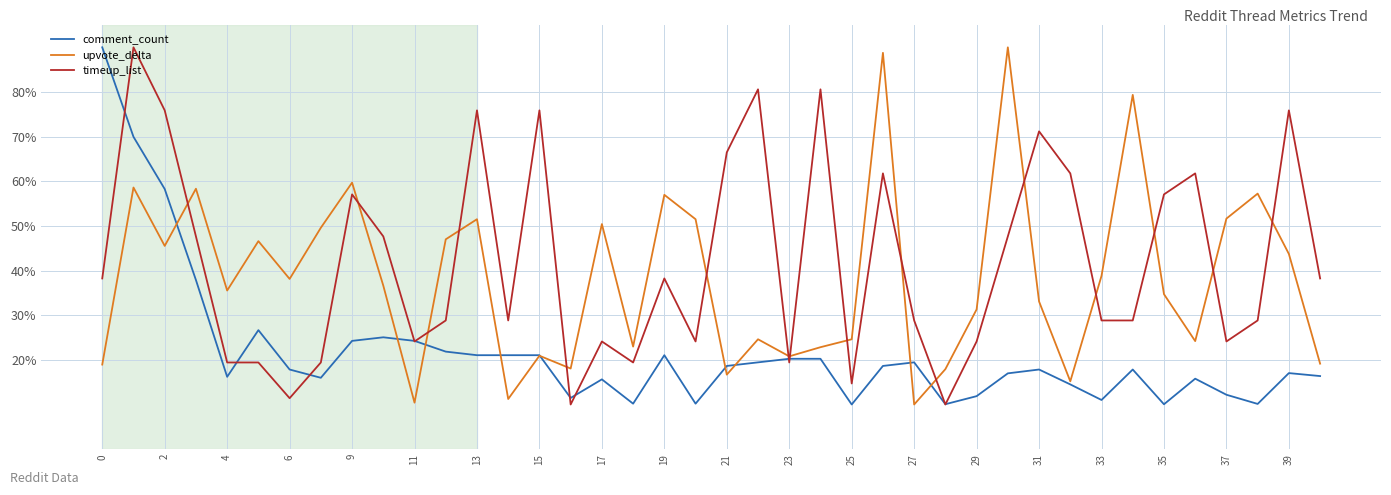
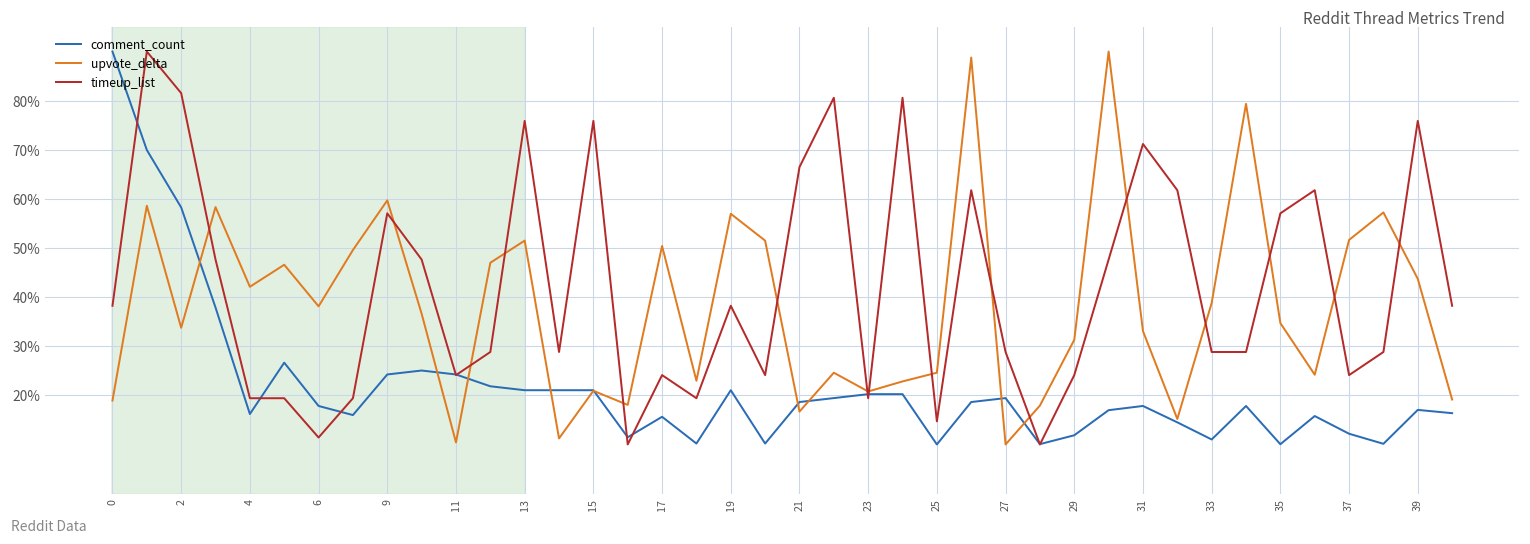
upvote_delta, 2: 46% -> 34%
timeup_list, 2: 76% -> 82%
upvote_delta, 4: 36% -> 42%
